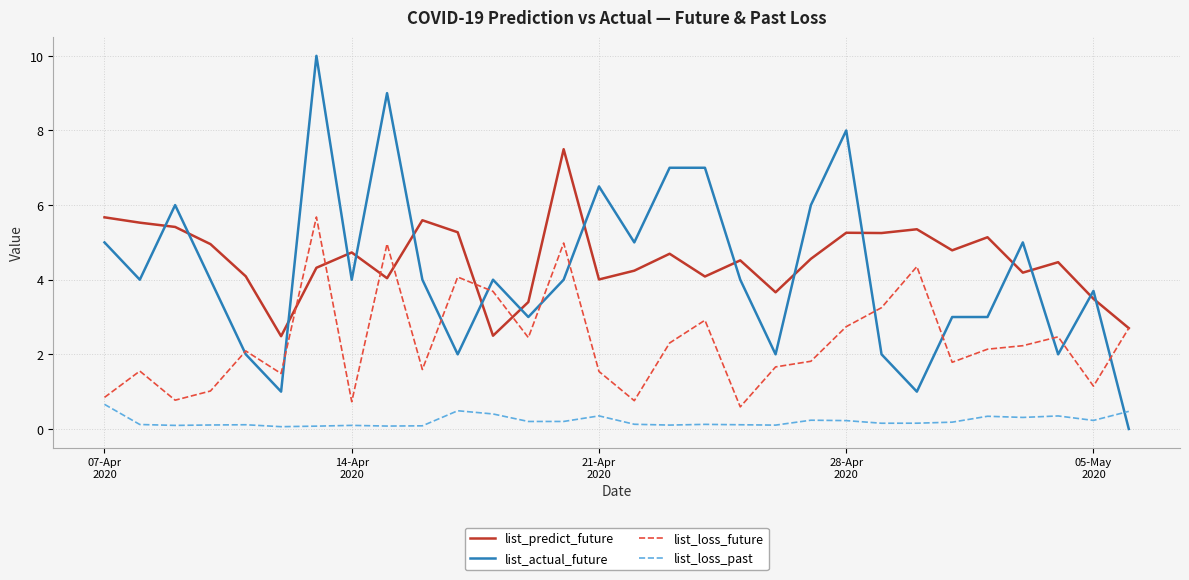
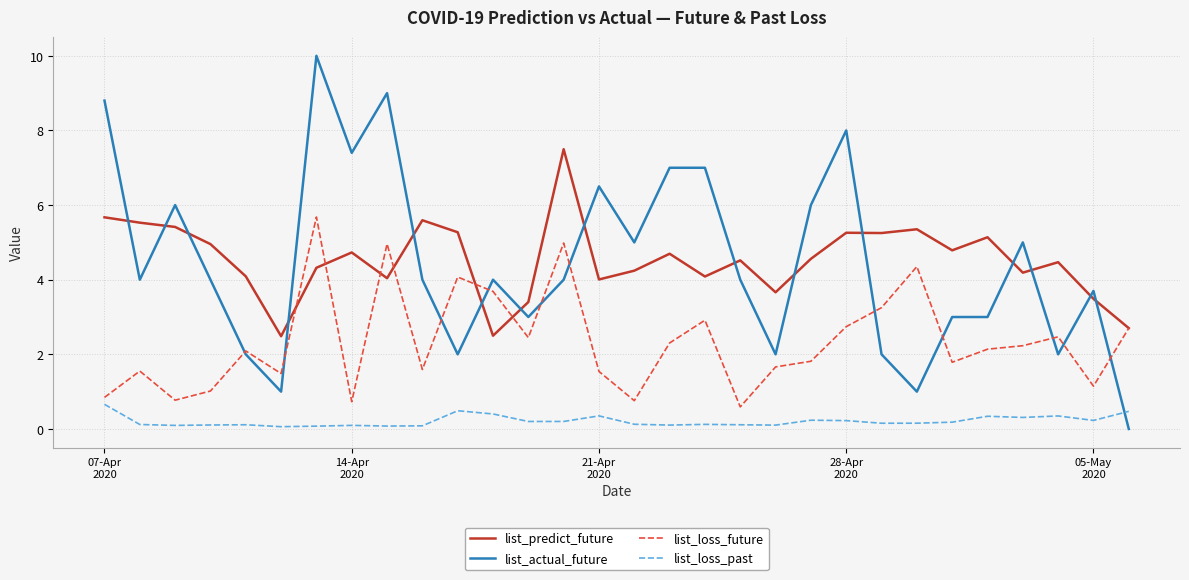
list_actual_future, 07-Apr 2020: 5.0 -> 8.8
list_actual_future, 14-Apr 2020: 4.0 -> 7.4
